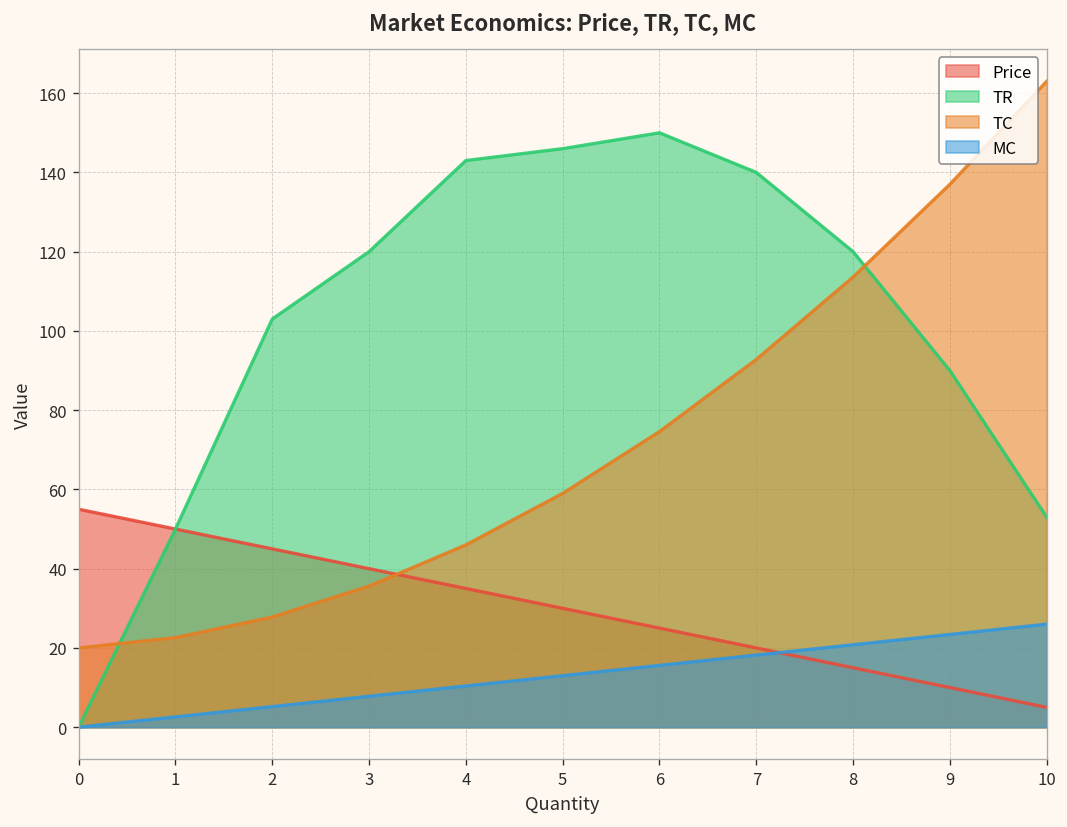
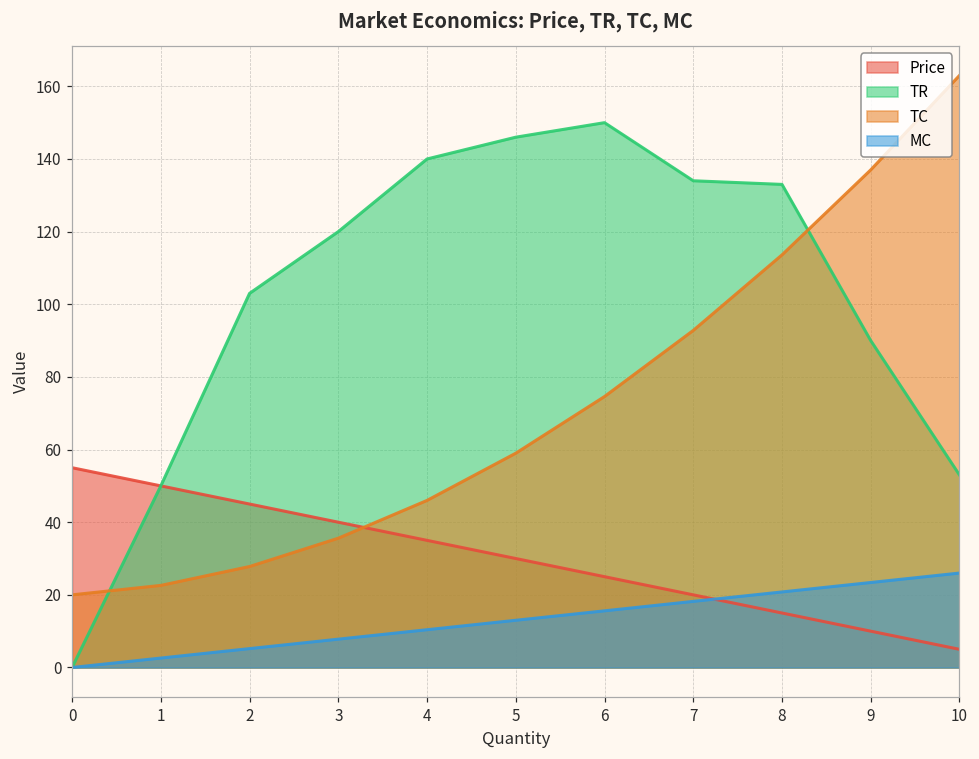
TR, 4: 143 -> 140
TR, 7: 140 -> 134
TR, 8: 120 -> 133
